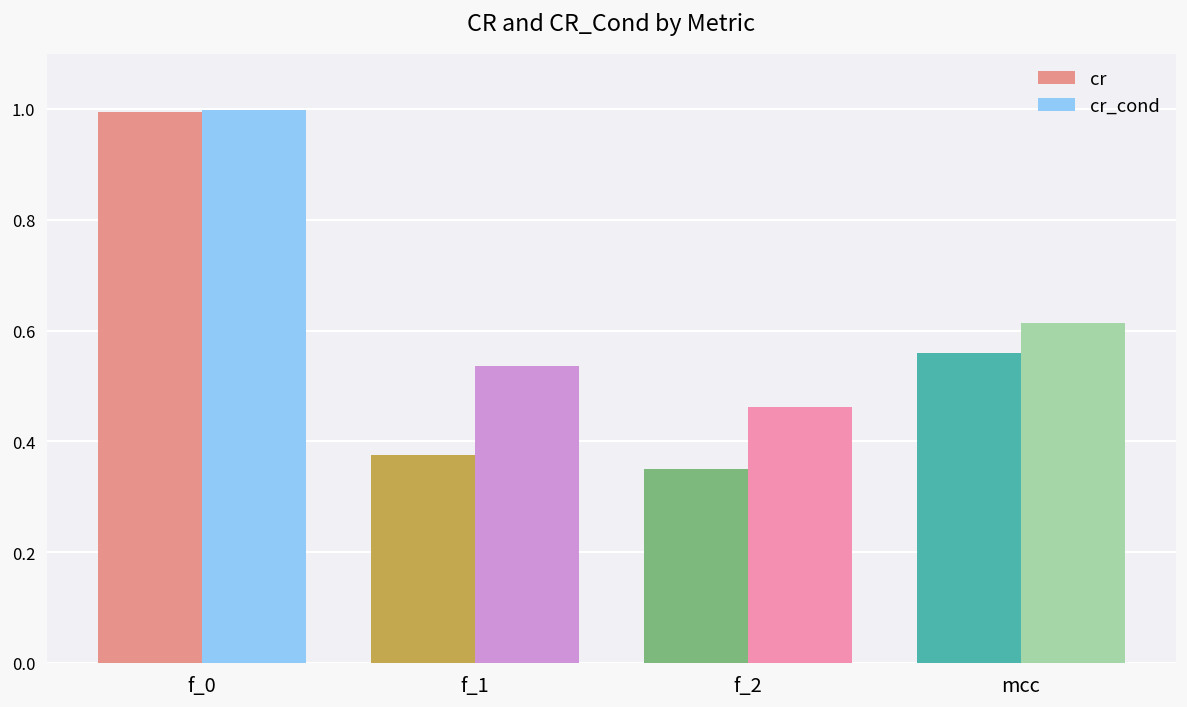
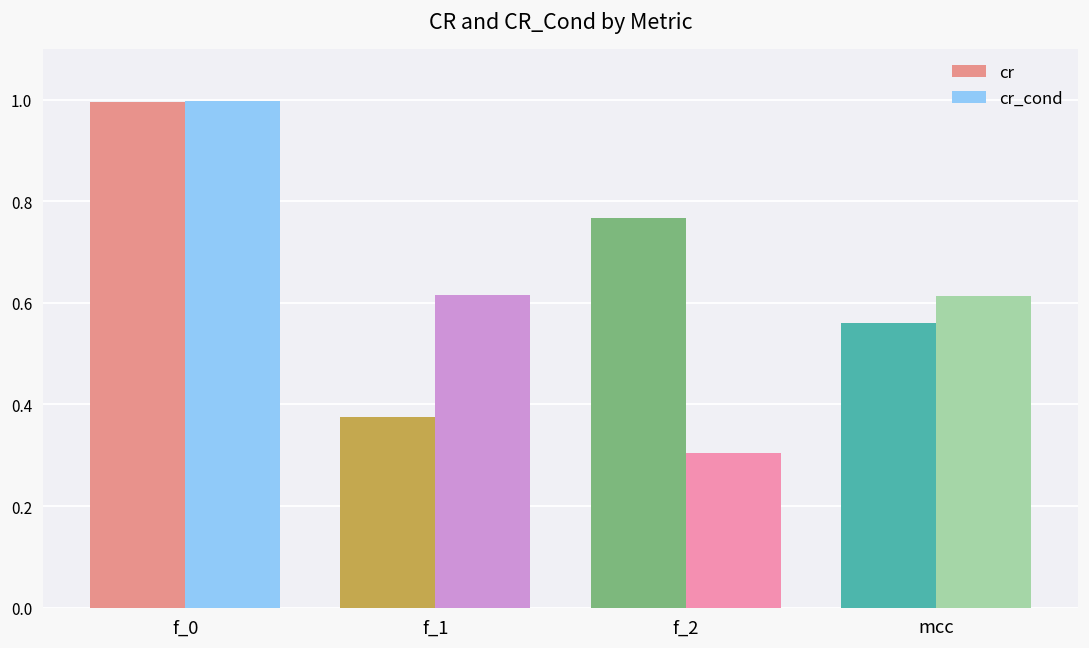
cr_cond, f_1: 0.54 -> 0.62
cr, f_2: 0.35 -> 0.77
cr_cond, f_2: 0.46 -> 0.31
